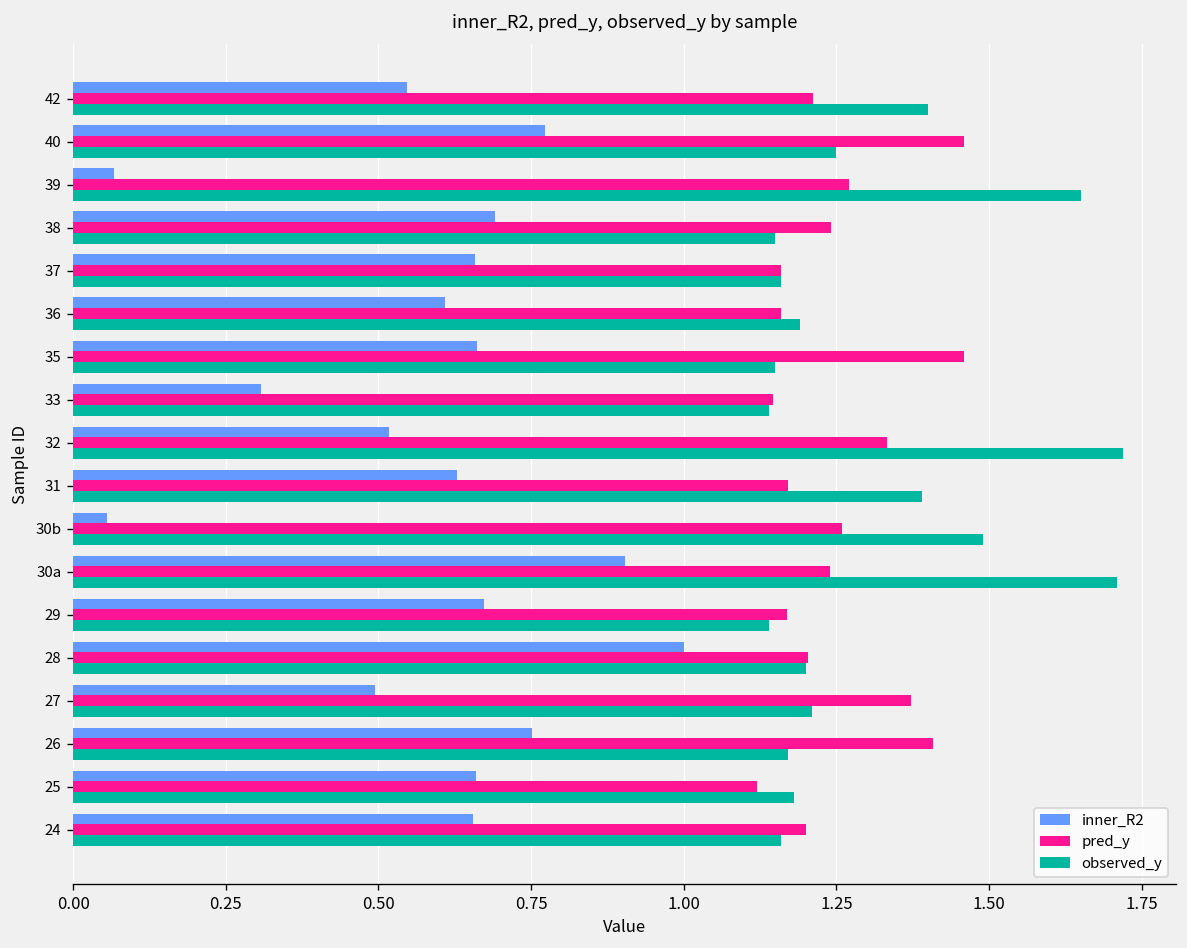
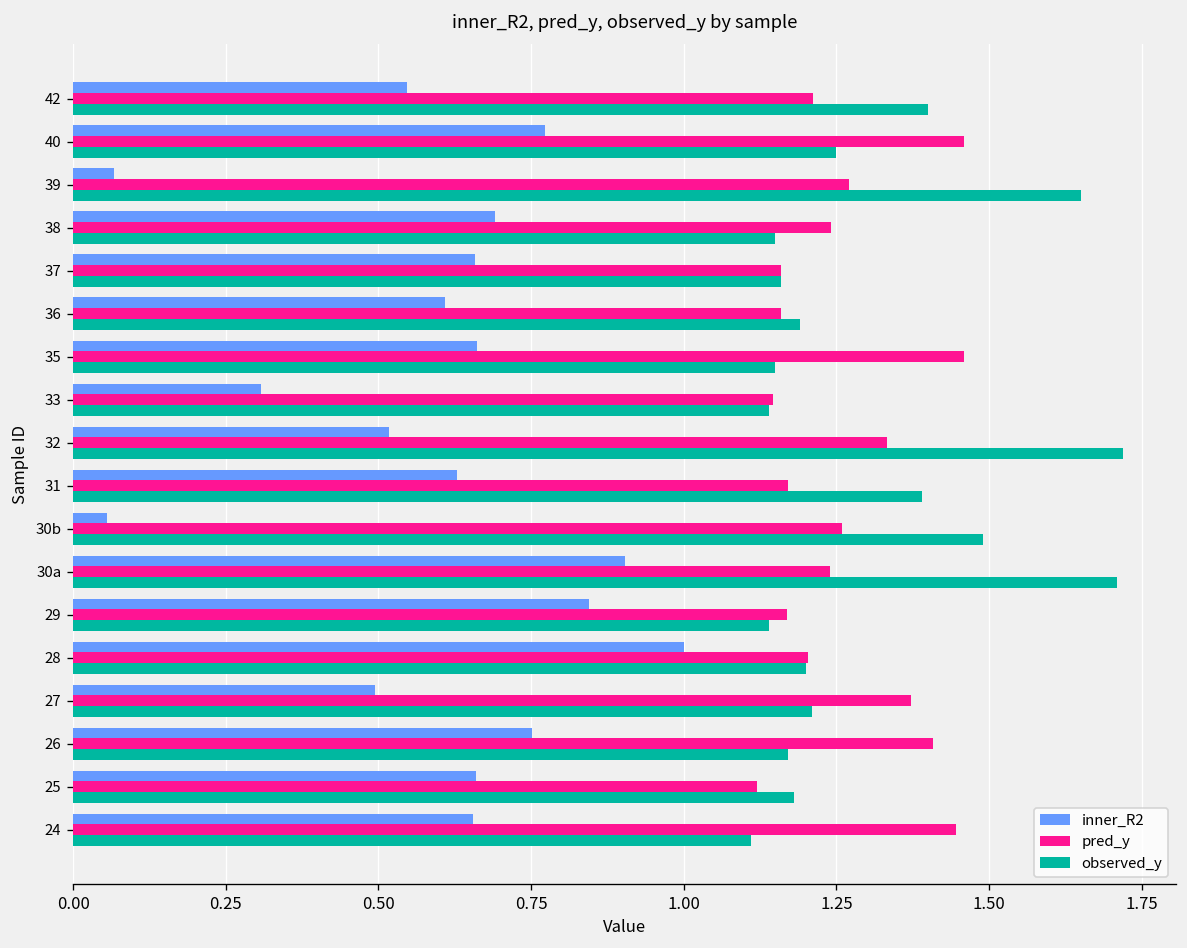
inner_R2, 29: 0.67 -> 0.84
pred_y, 24: 1.20 -> 1.45
observed_y, 24: 1.16 -> 1.11
